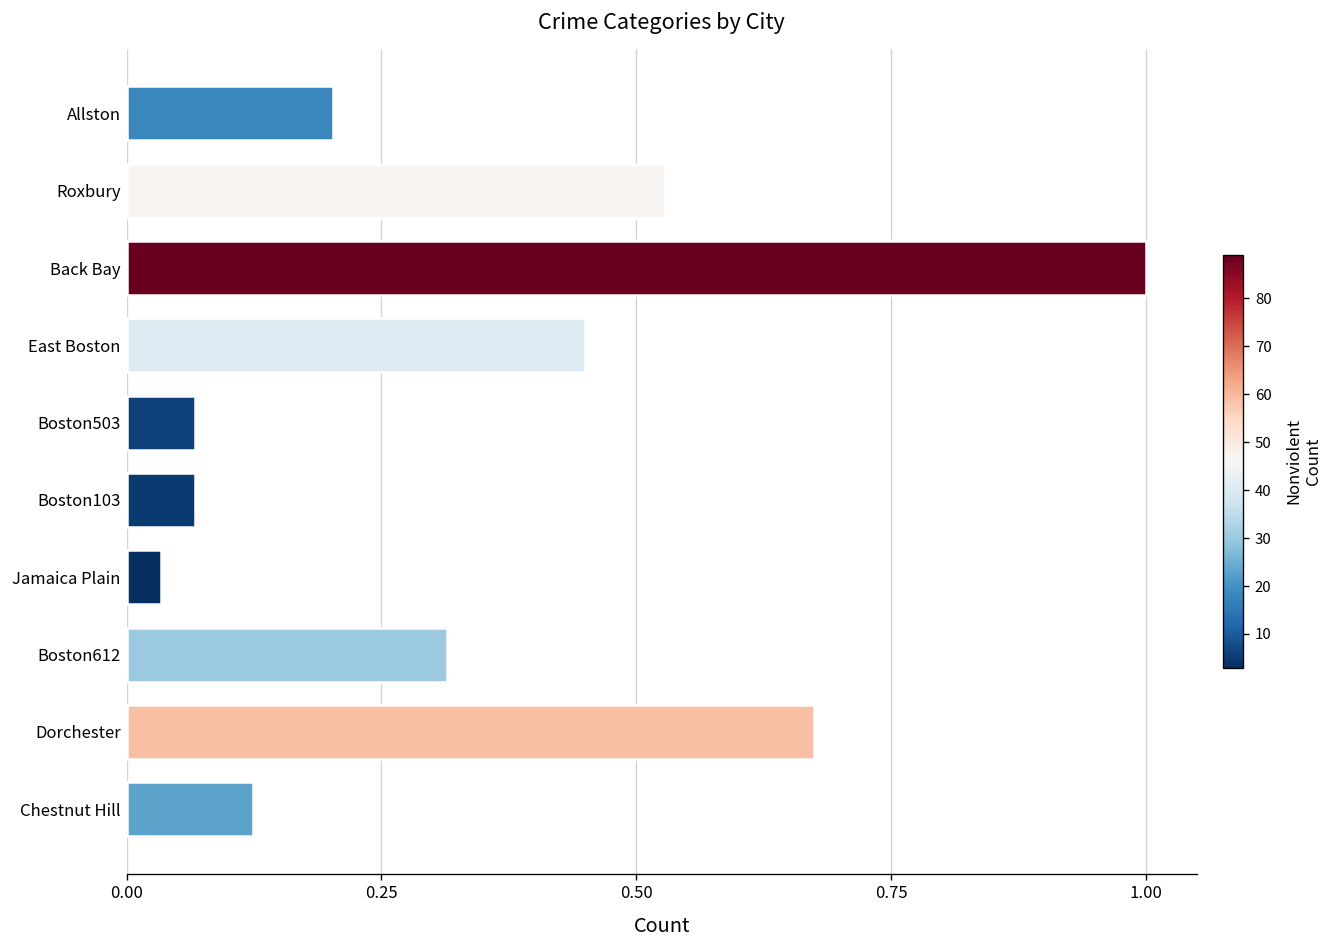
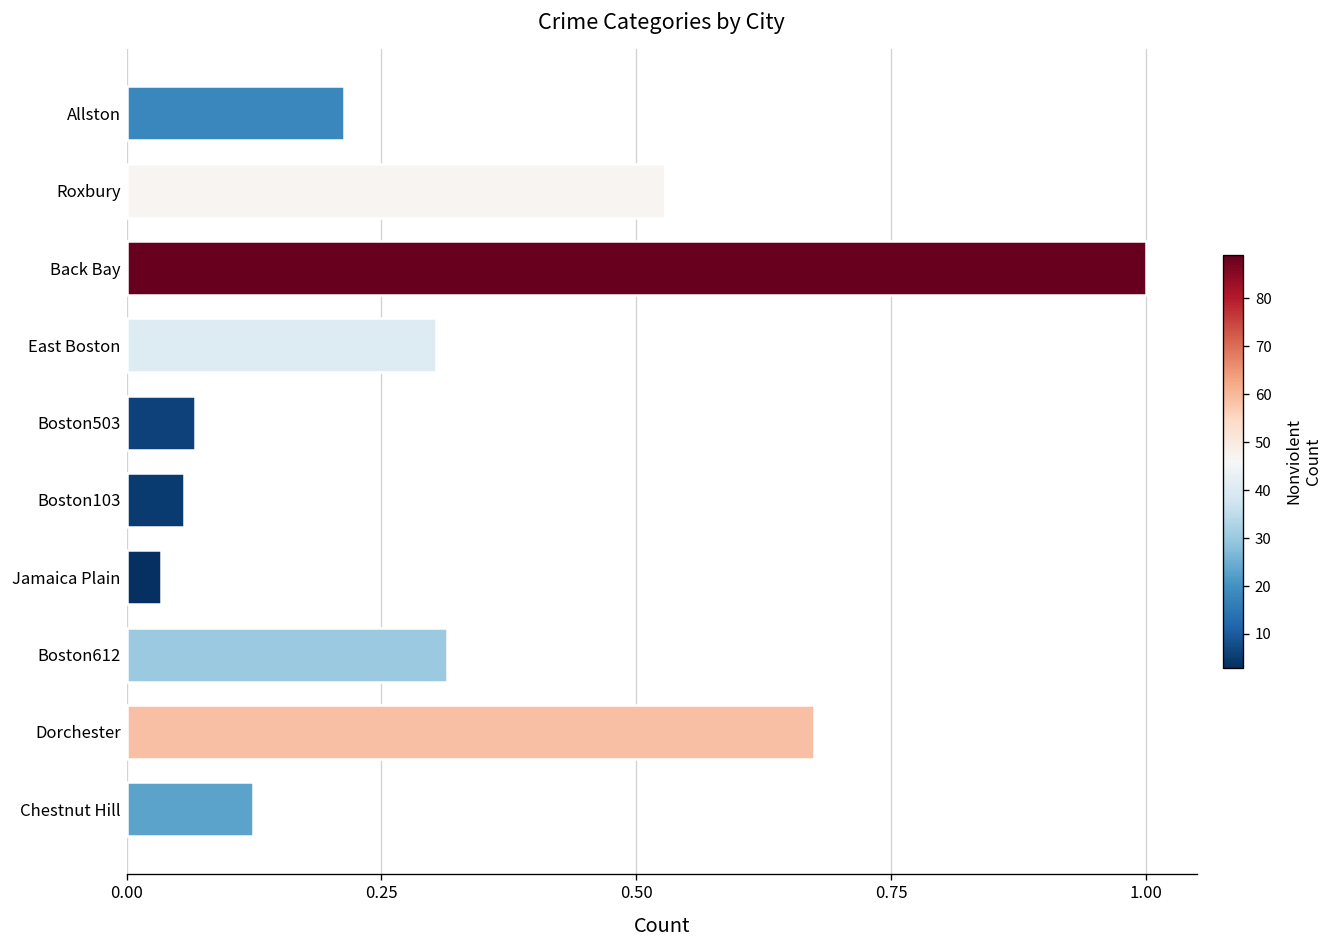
Allston: 0.20 -> 0.21
East Boston: 0.45 -> 0.30
Boston103: 0.07 -> 0.06
